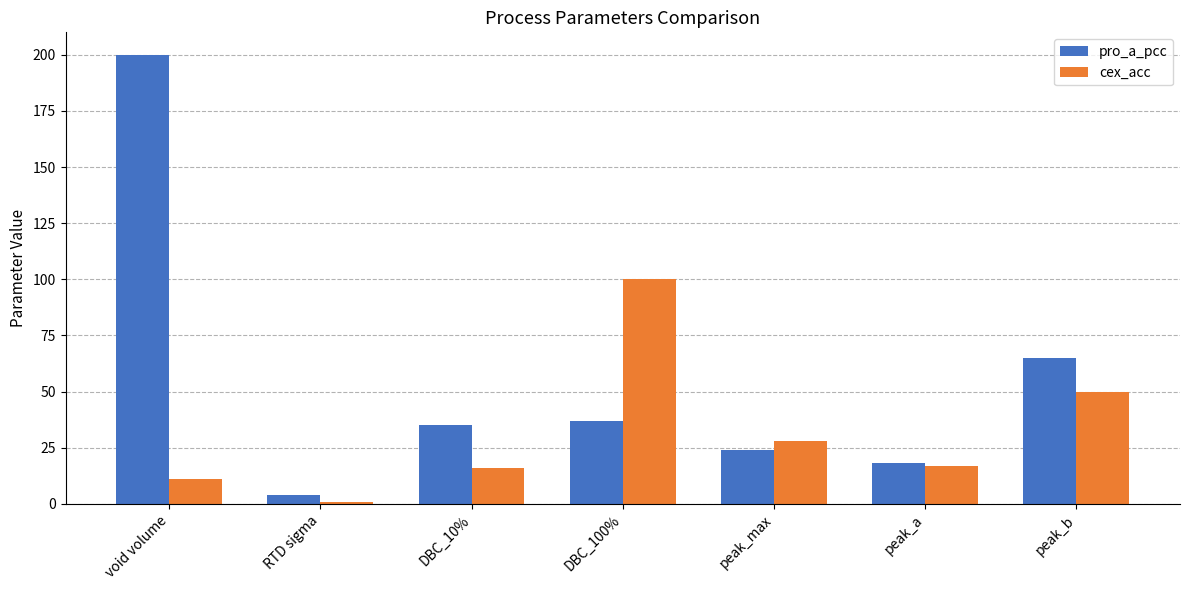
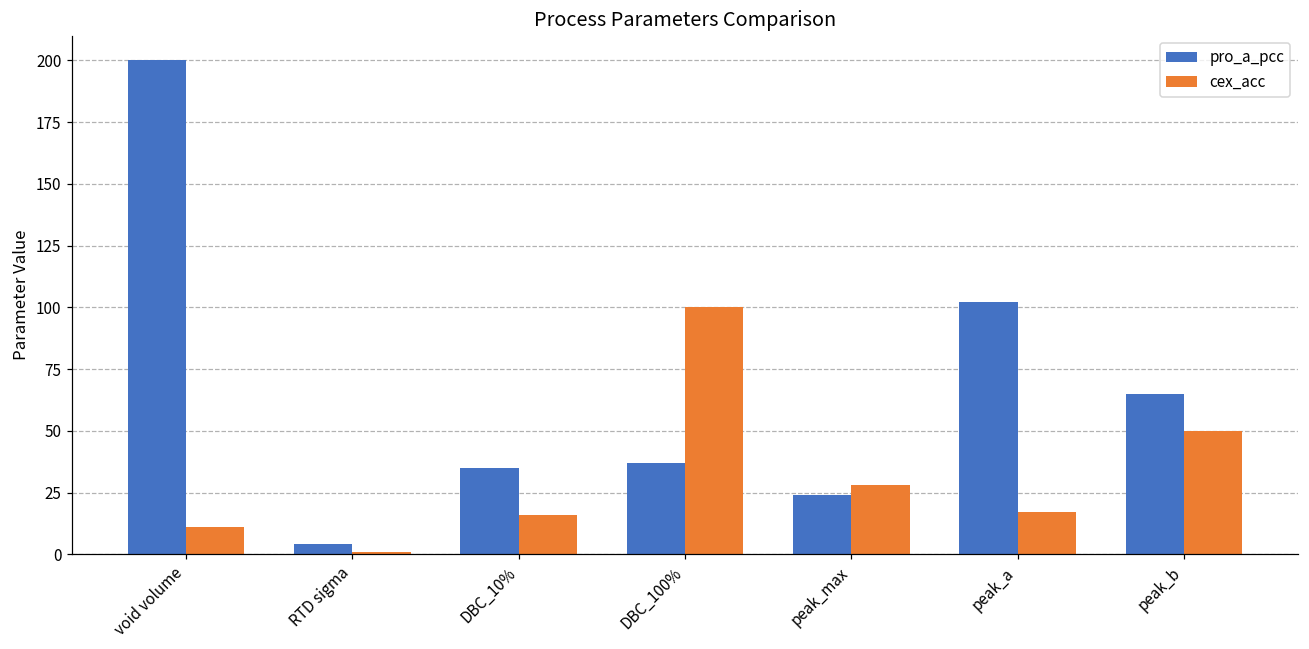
pro_a_pcc, peak_a: 18 -> 102
